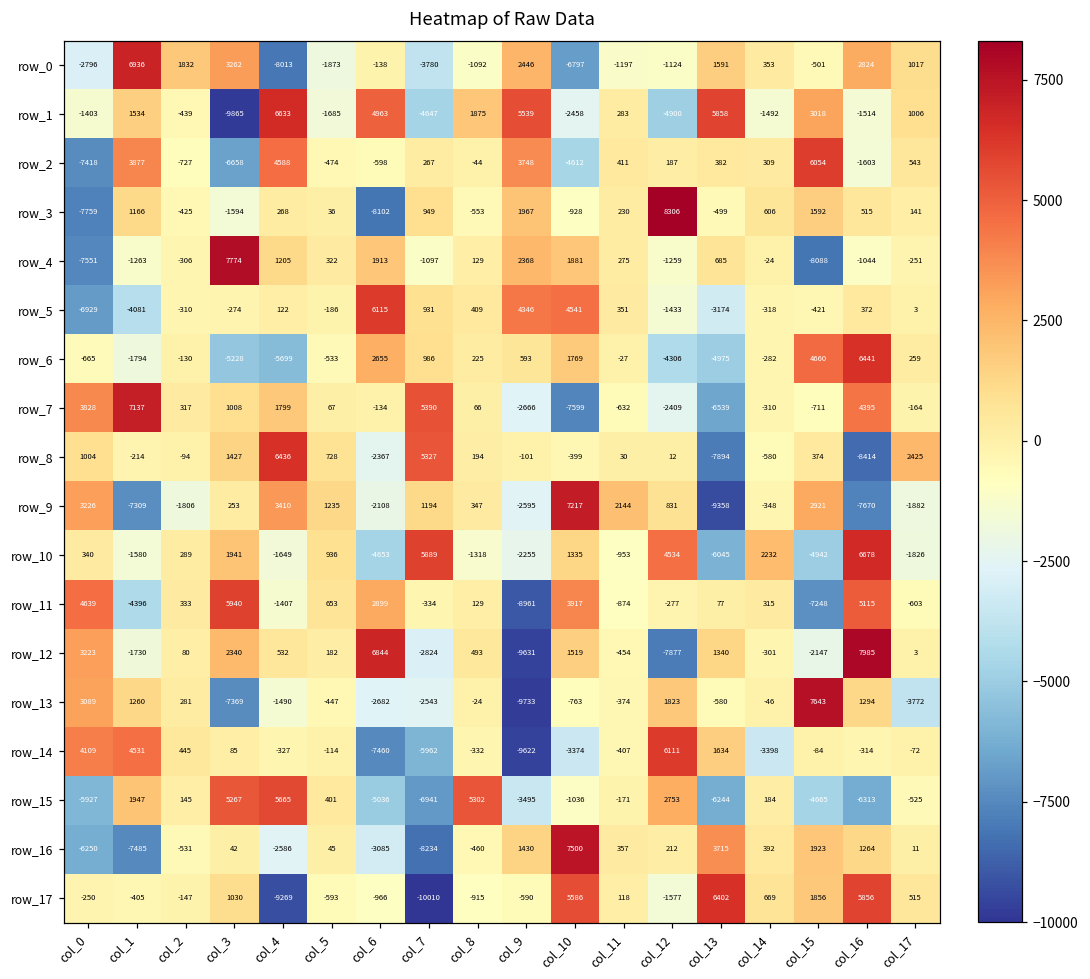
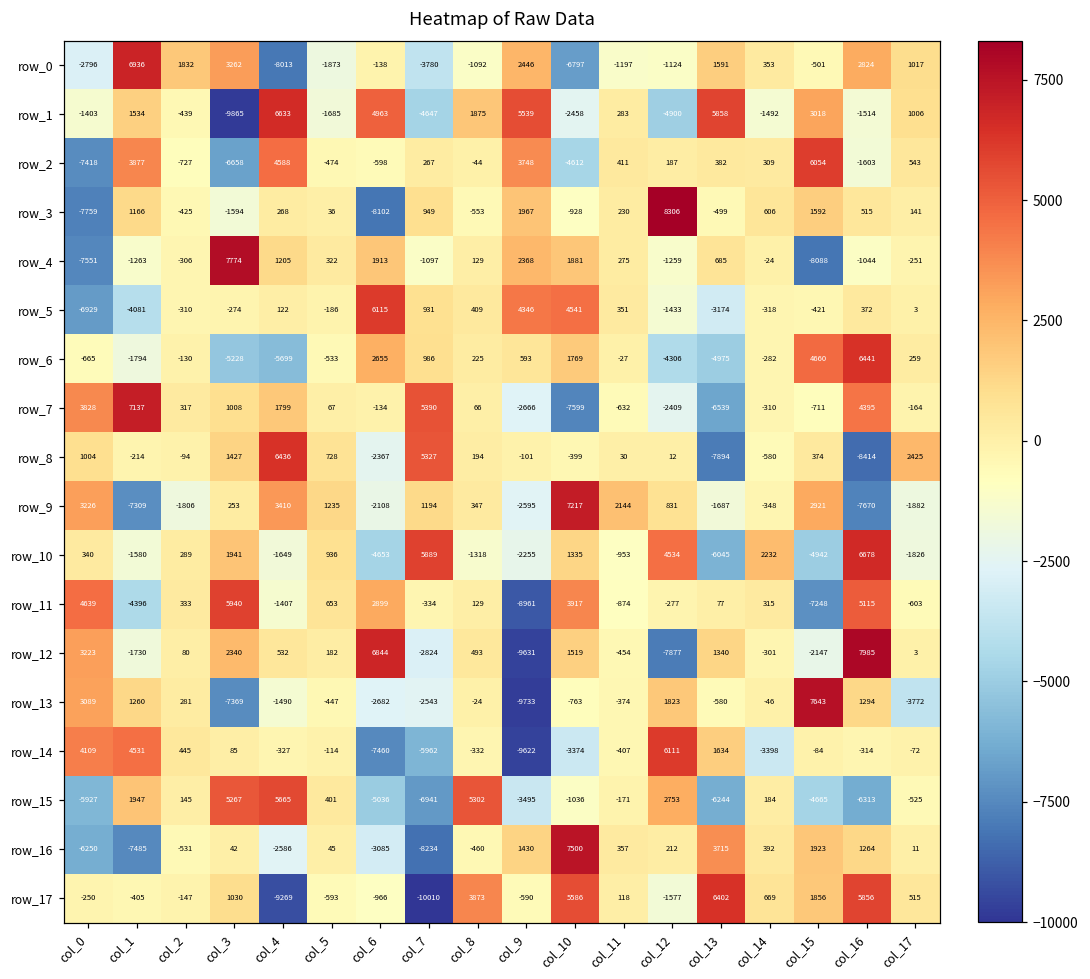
row_9, col_13: -9358 -> -1687
row_17, col_8: -915 -> 3873
